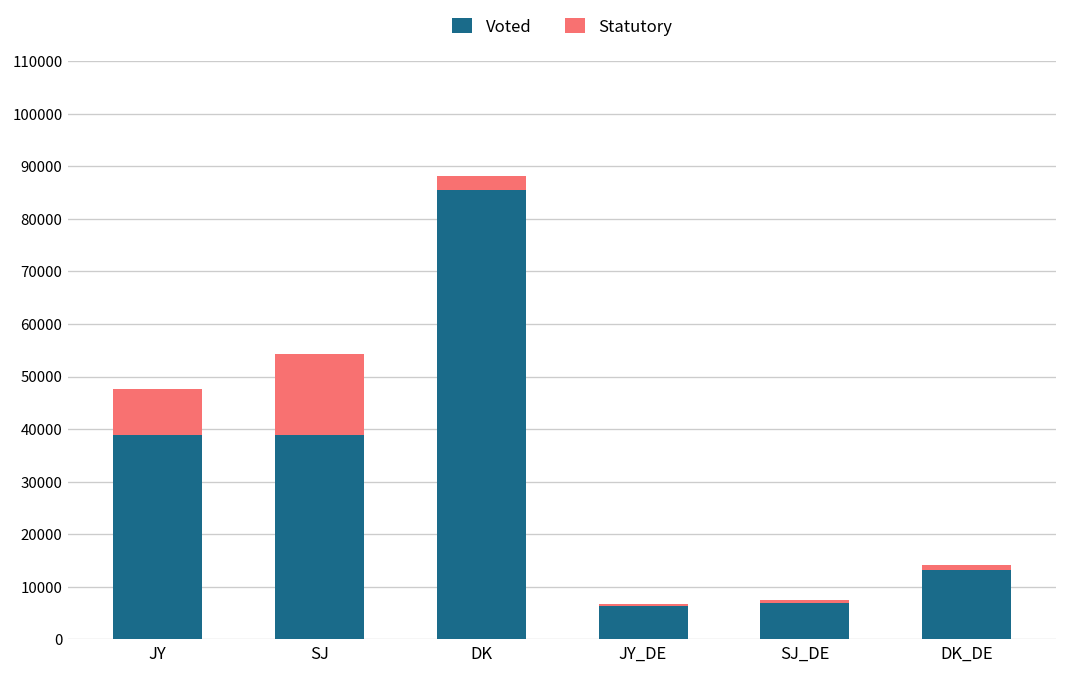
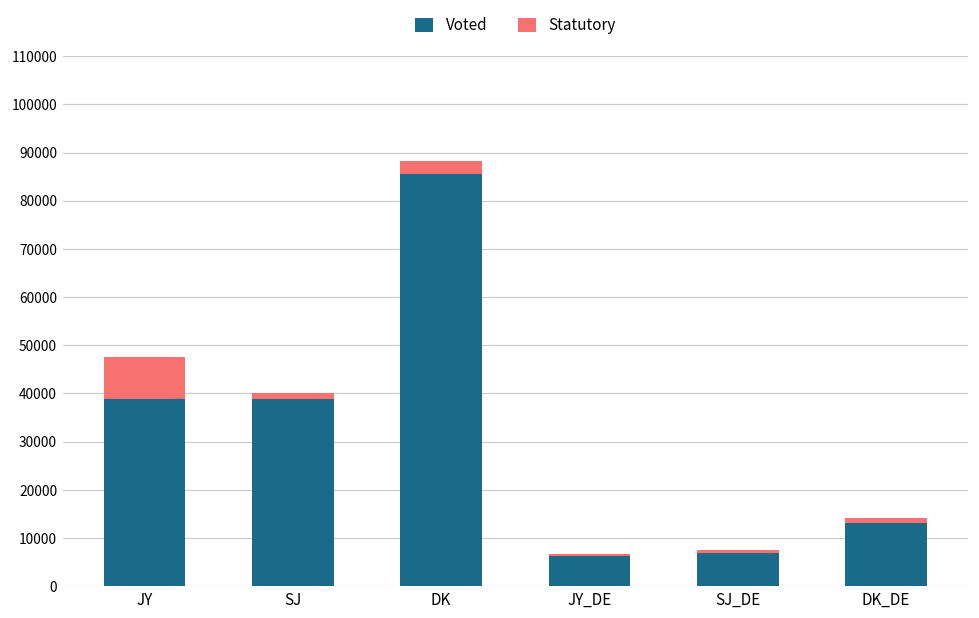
Statutory, SJ: 15000 -> 1000
